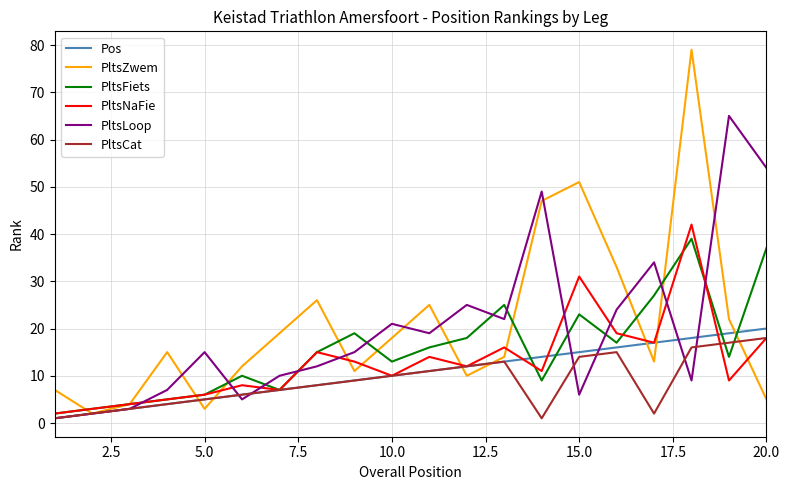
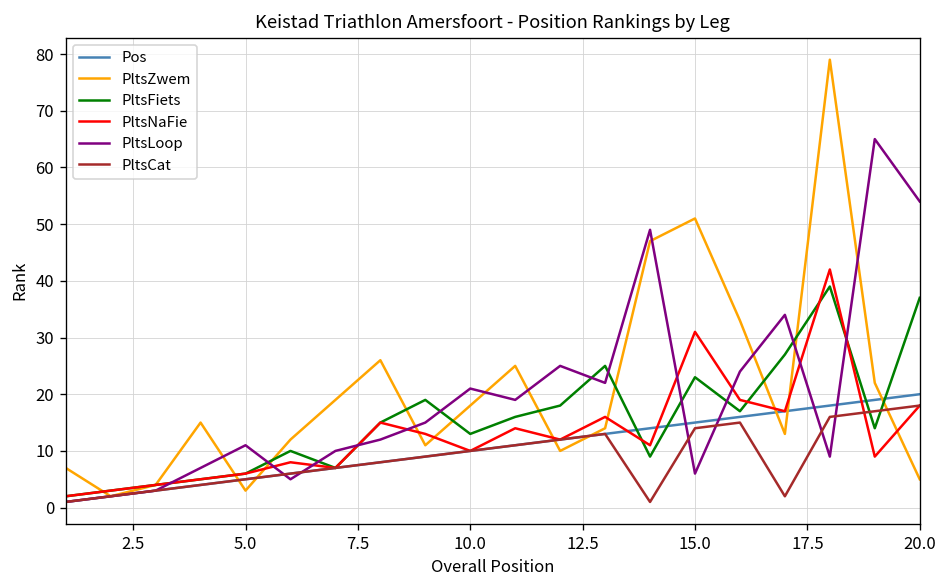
PltsLoop, 5.0: 15 -> 11
